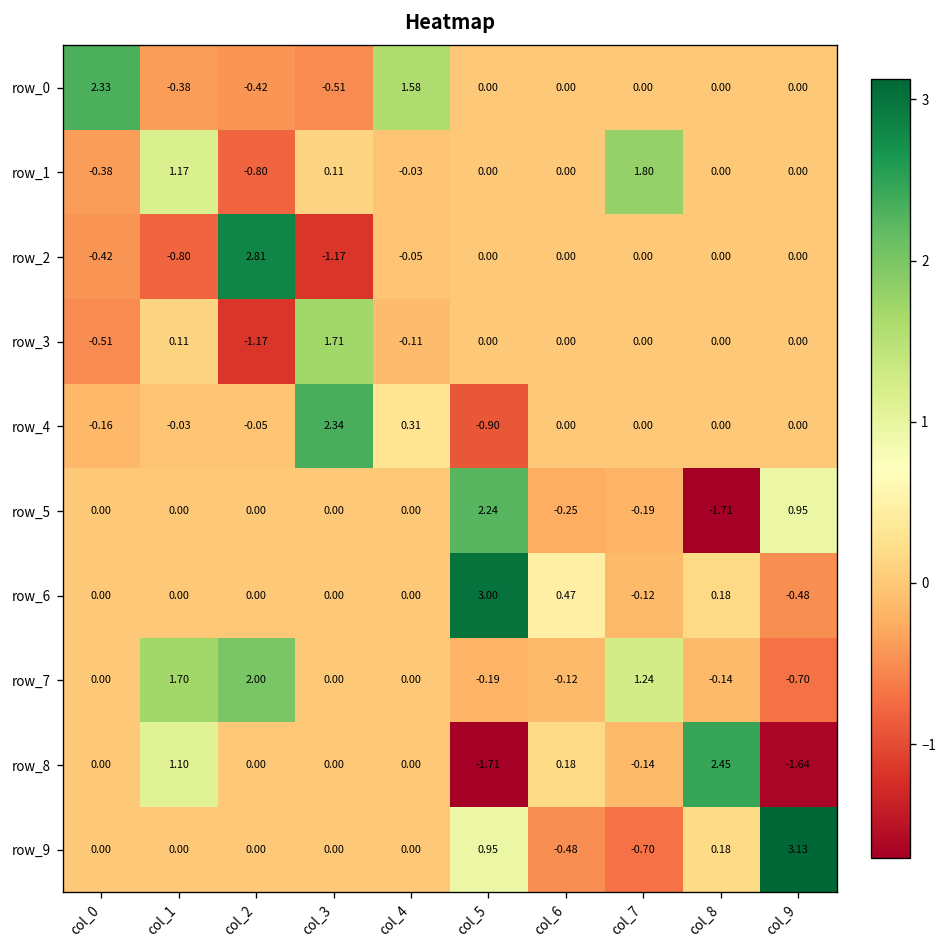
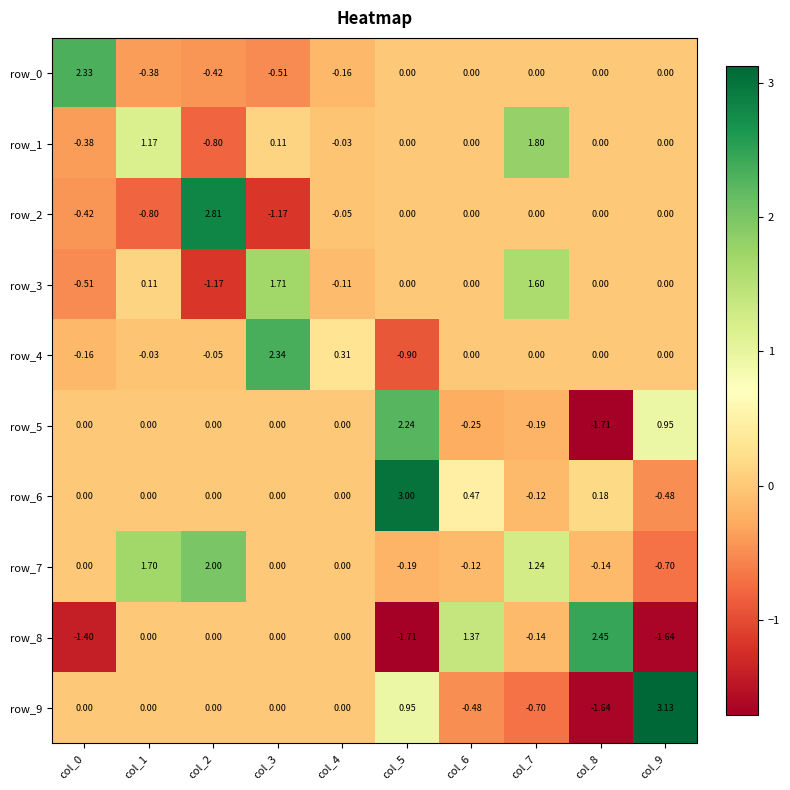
row_0, col_4: 1.58 -> -0.16
row_3, col_7: 0.00 -> 1.60
row_8, col_0: 0.00 -> -1.40
row_8, col_1: 1.10 -> 0.00
row_8, col_6: 0.18 -> 1.37
row_9, col_8: 0.18 -> -1.64
